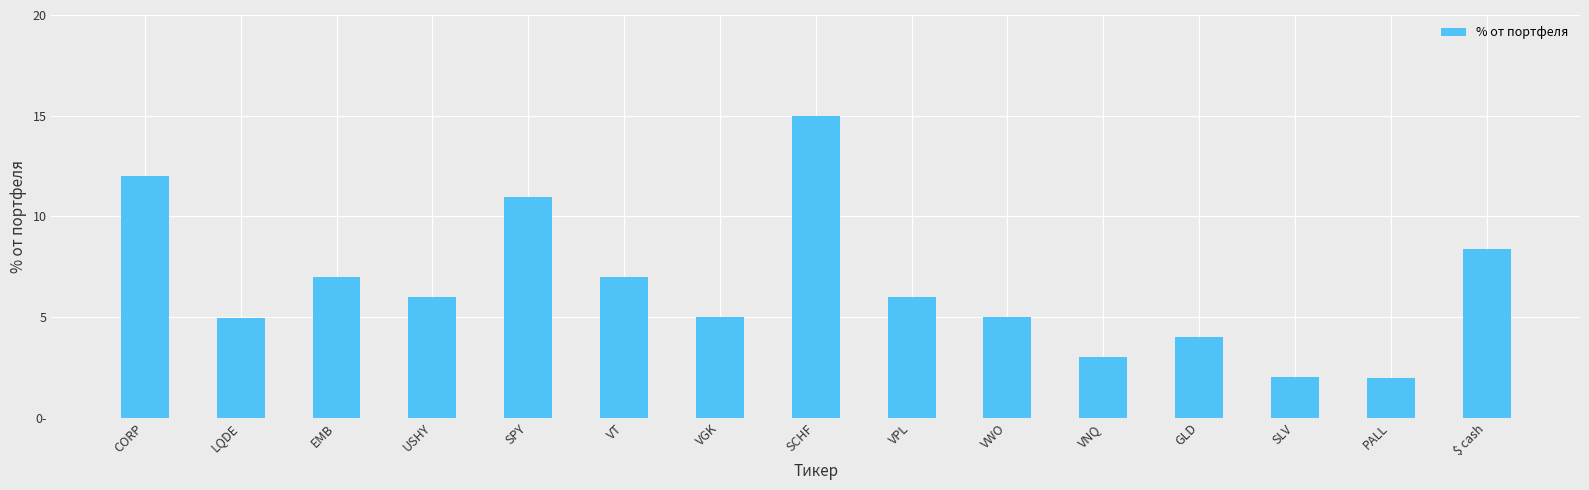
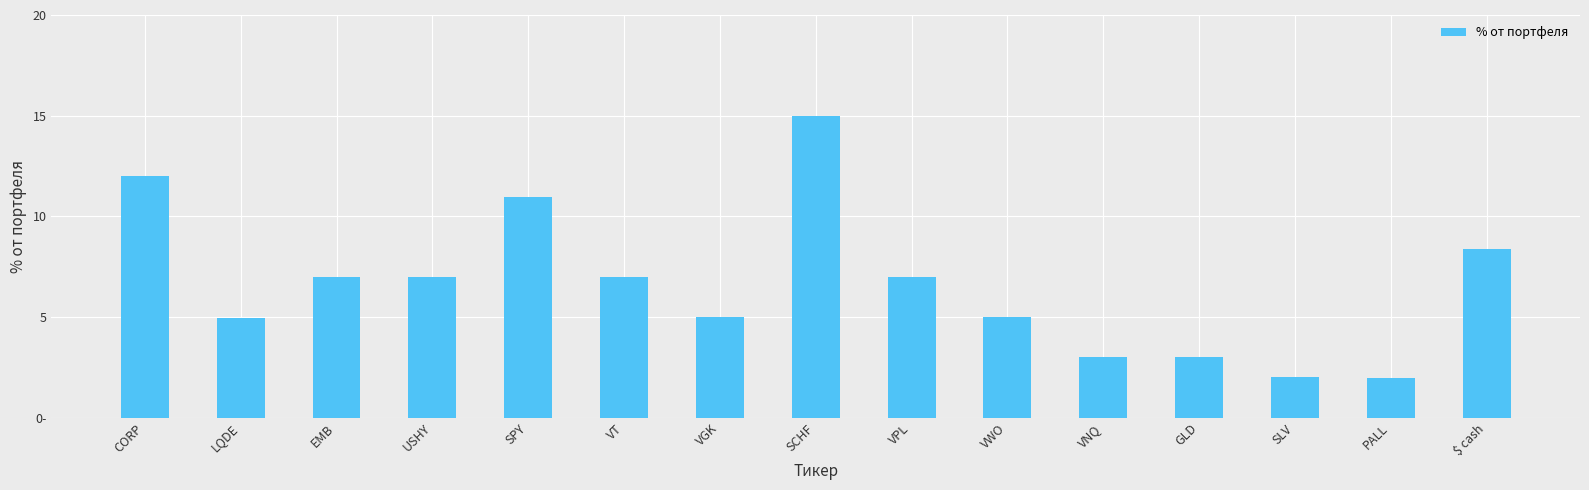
USHY: 6 -> 7
VPL: 6 -> 7
GLD: 4 -> 3
